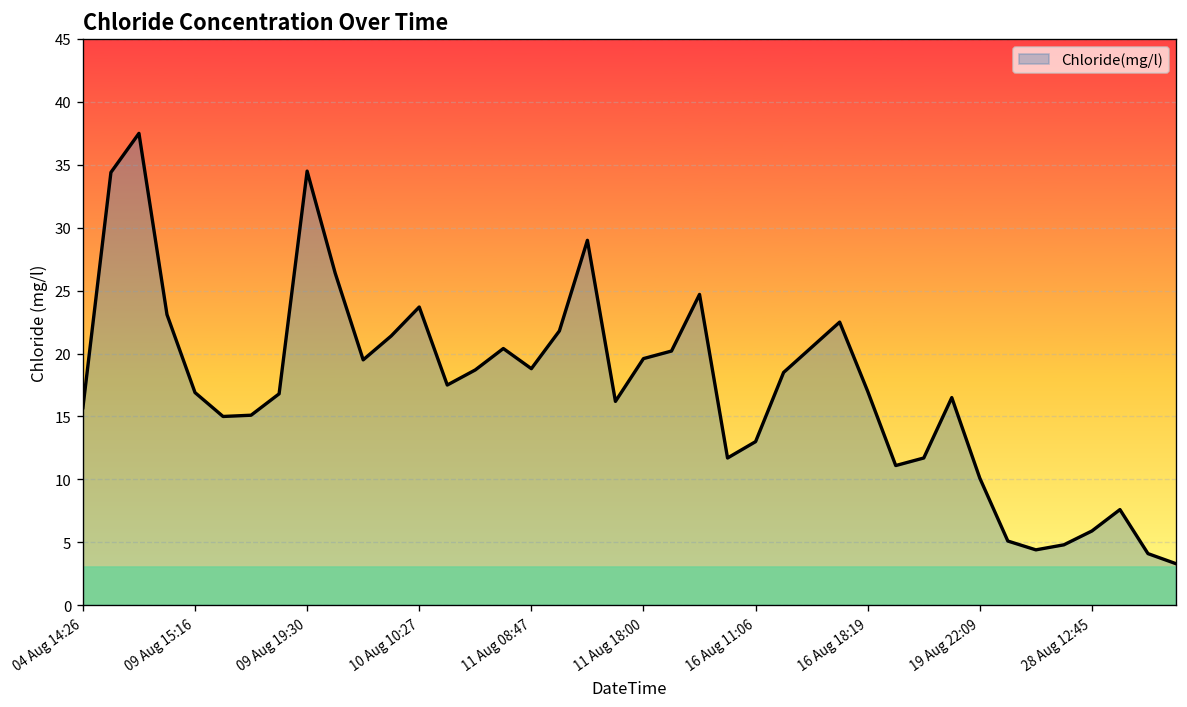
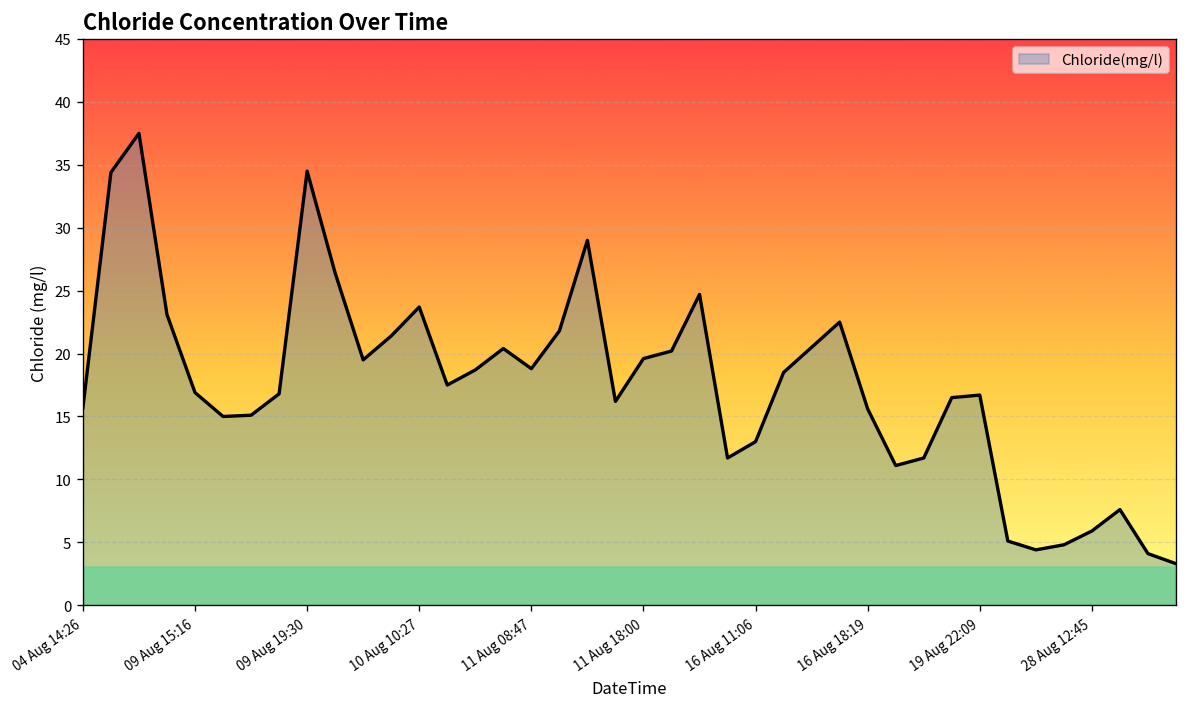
16 Aug 18:19: 17.0 -> 15.6
19 Aug 22:09: 10.1 -> 16.7
